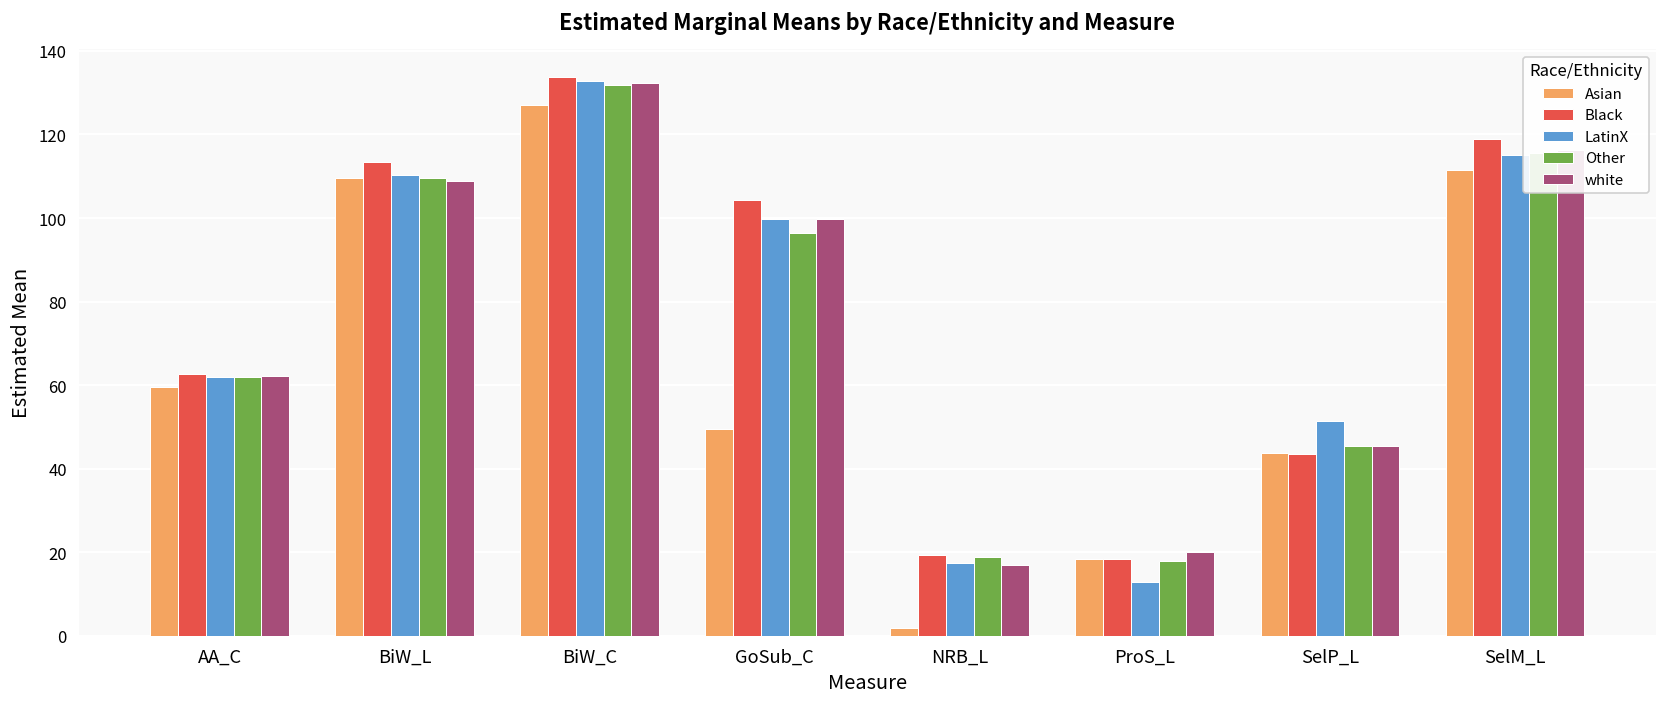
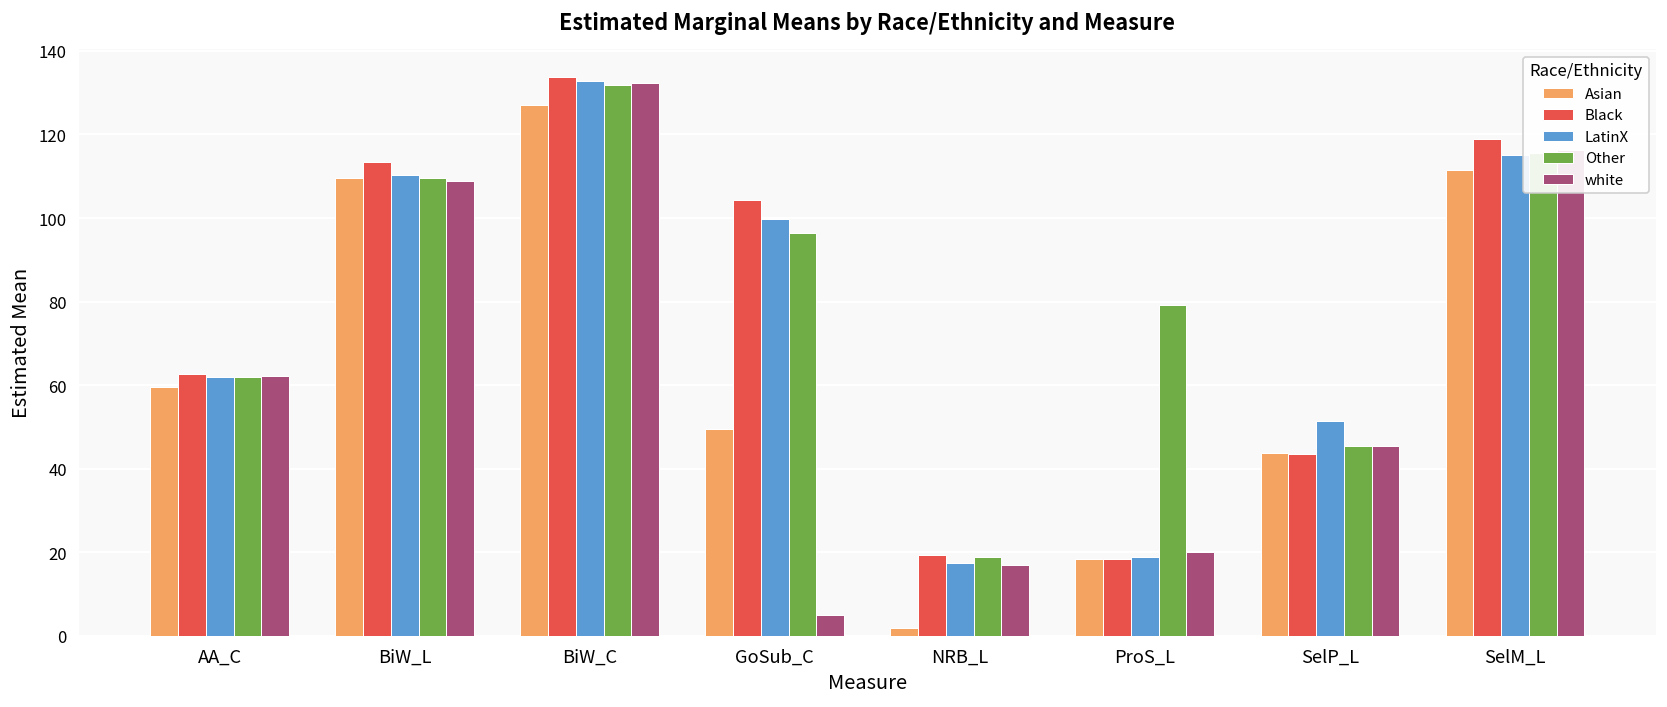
white, GoSub_C: 100 -> 5
LatinX, ProS_L: 13 -> 19
Other, ProS_L: 18 -> 79
